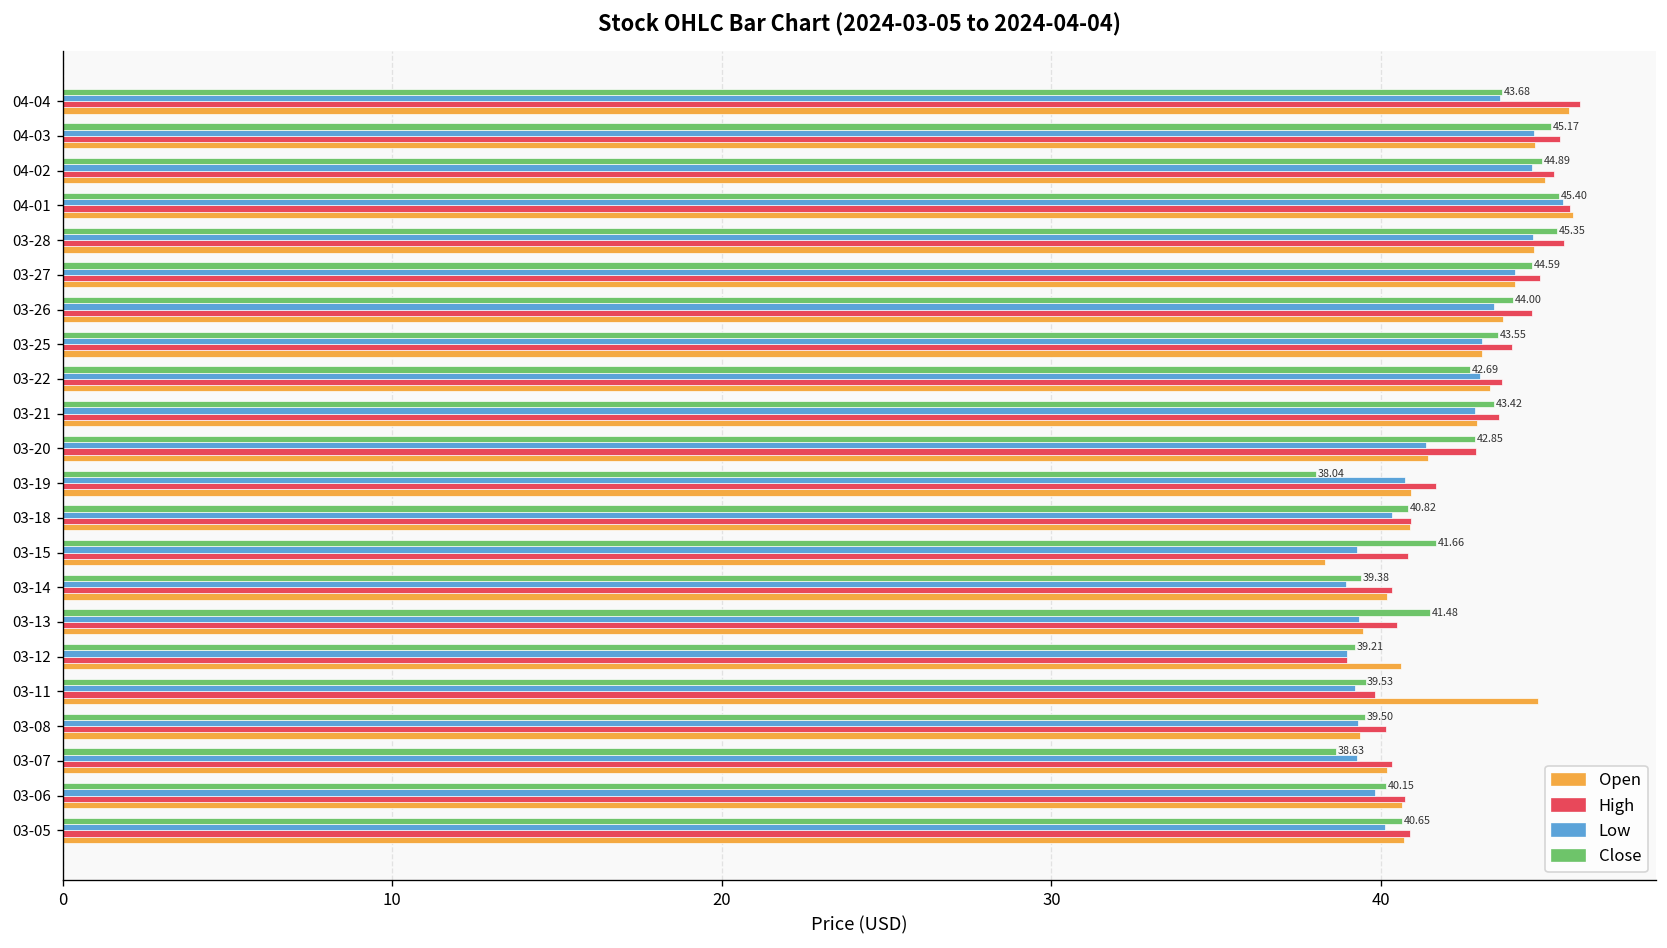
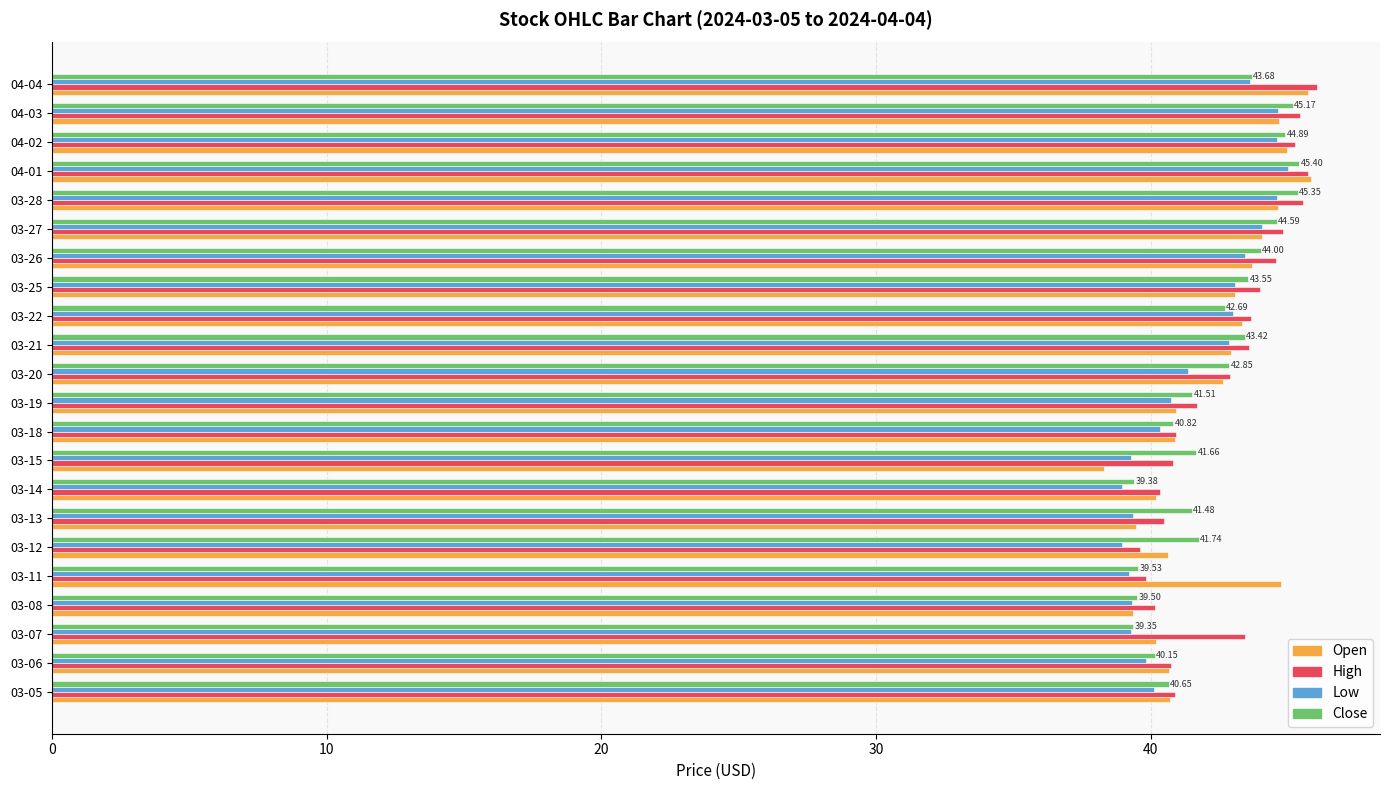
Low, 04-01: 45.5 -> 45.0
Open, 03-20: 41.4 -> 42.6
Close, 03-19: 38.04 -> 41.51
Close, 03-12: 39.21 -> 41.74
High, 03-12: 39.0 -> 39.6
Close, 03-07: 38.63 -> 39.35
High, 03-07: 40.3 -> 43.4
